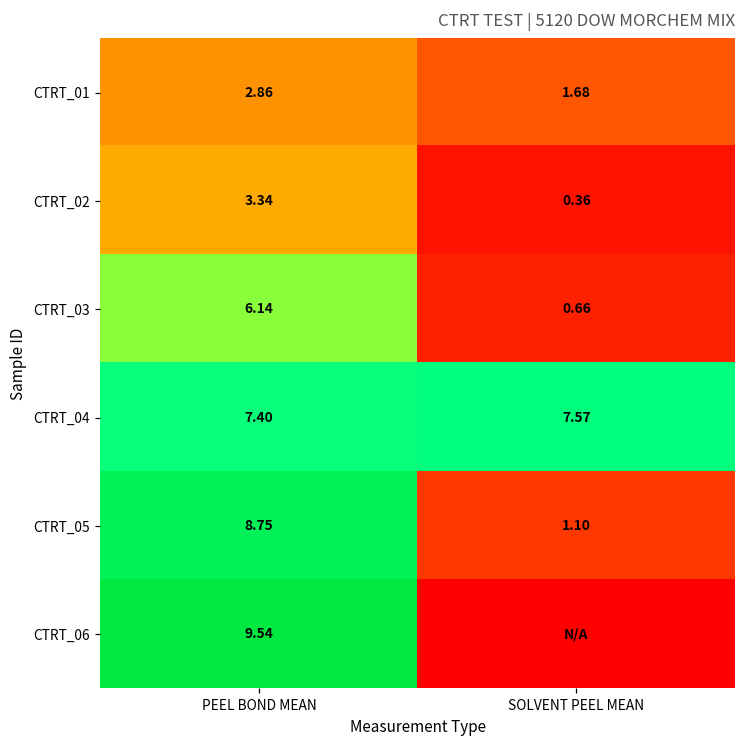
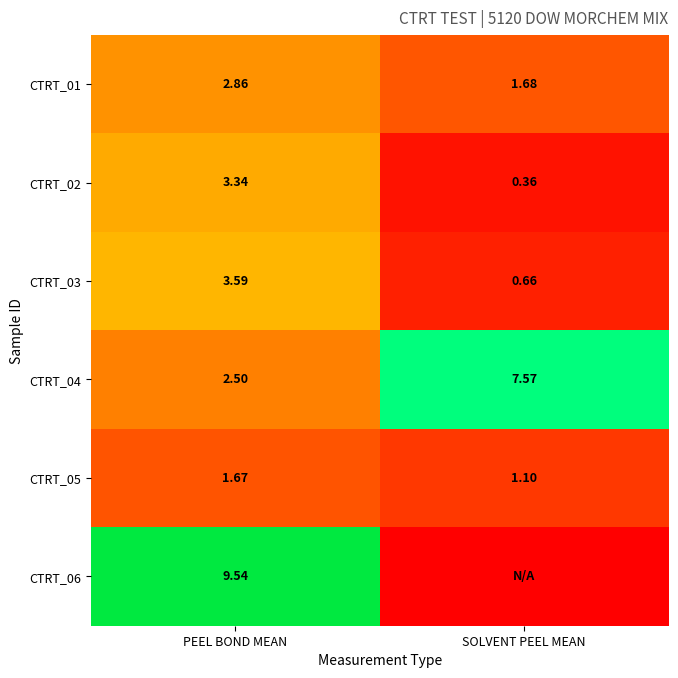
CTRT_03, PEEL BOND MEAN: 6.14 -> 3.59
CTRT_04, PEEL BOND MEAN: 7.40 -> 2.50
CTRT_05, PEEL BOND MEAN: 8.75 -> 1.67
